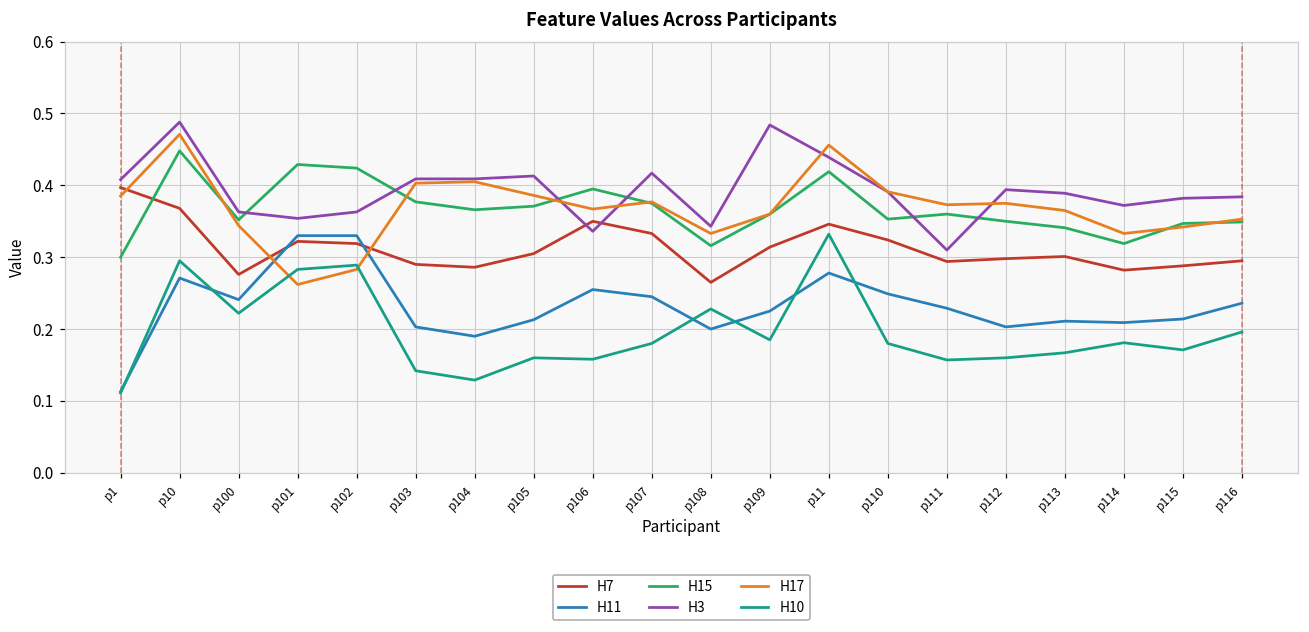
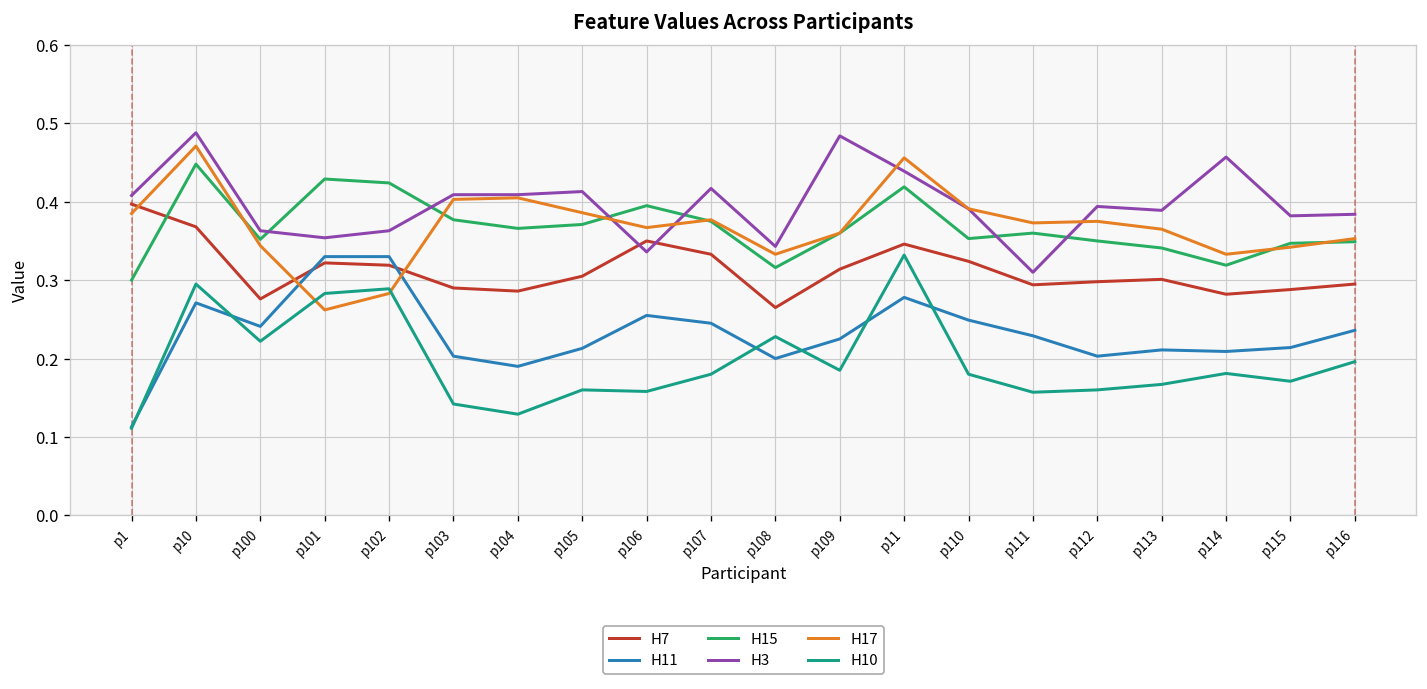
H3, p114: 0.37 -> 0.46
